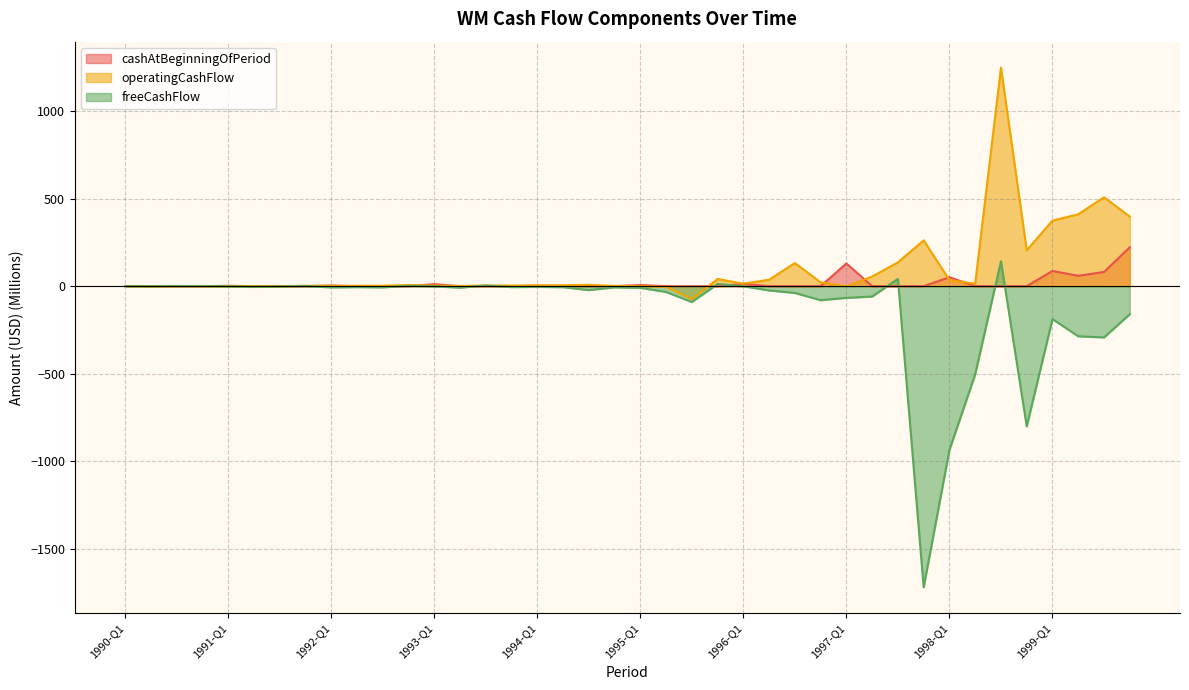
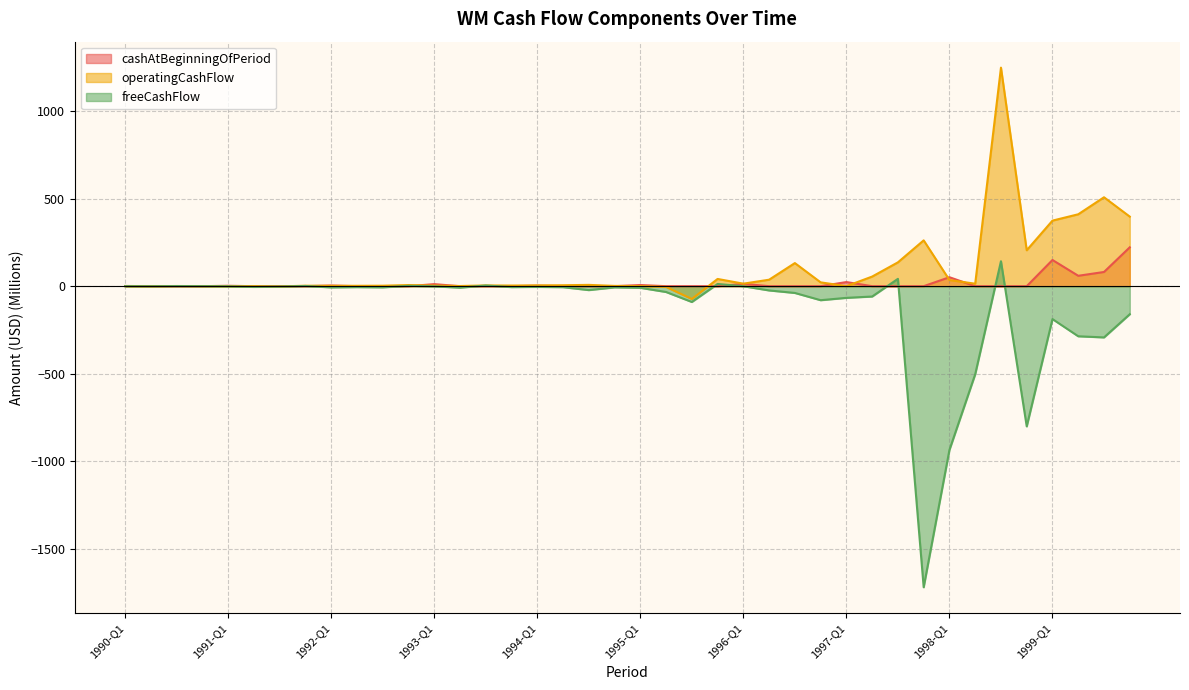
cashAtBeginningOfPeriod, 1997-Q1: 130 -> 20
cashAtBeginningOfPeriod, 1999-Q1: 90 -> 150
